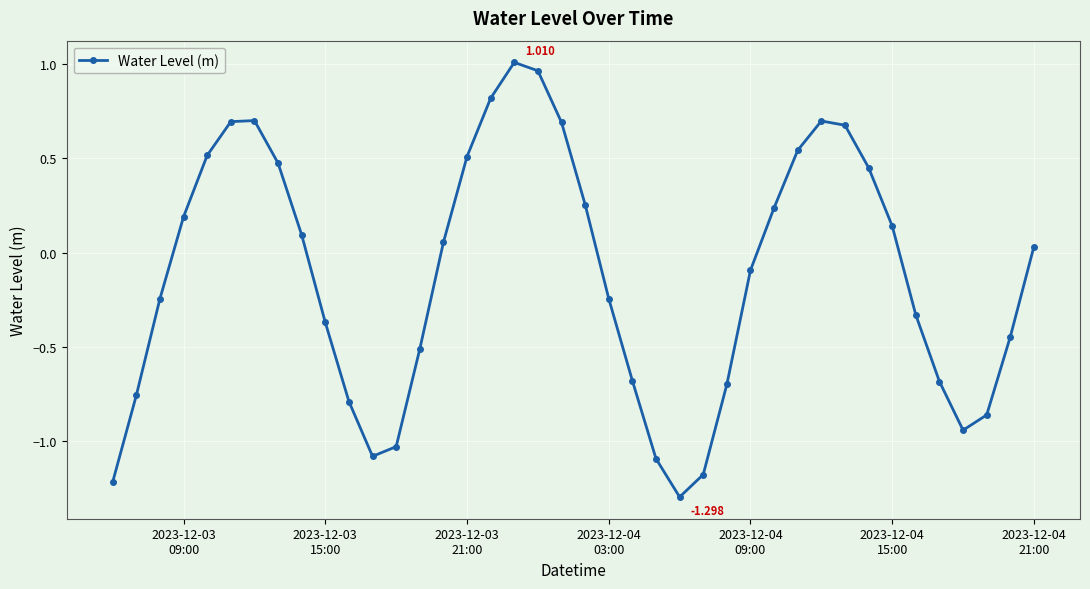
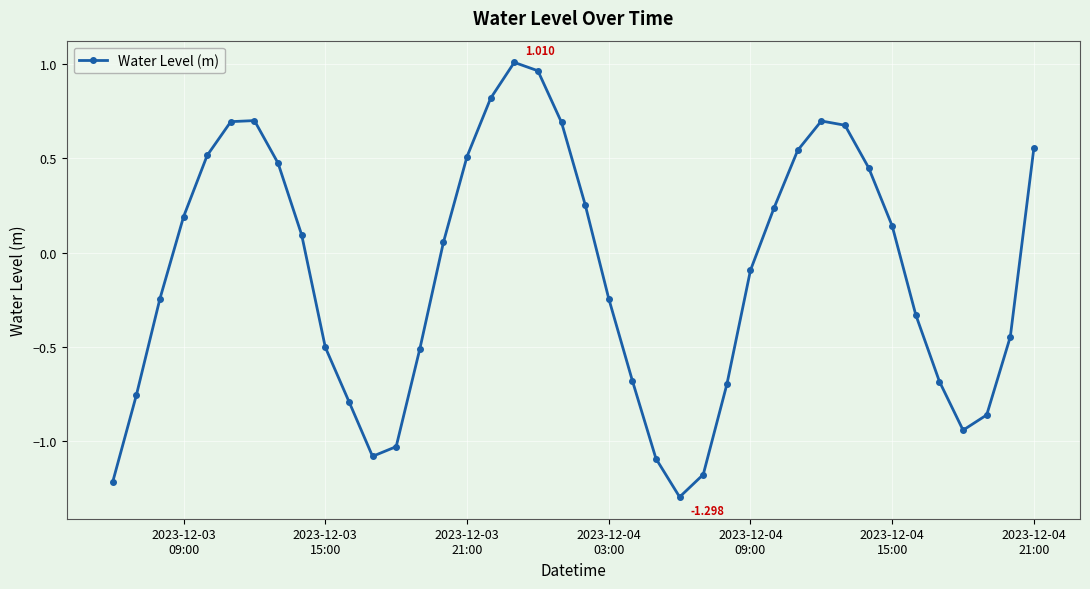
2023-12-03 15:00: -0.37 -> -0.50
2023-12-04 21:00: 0.03 -> 0.56
